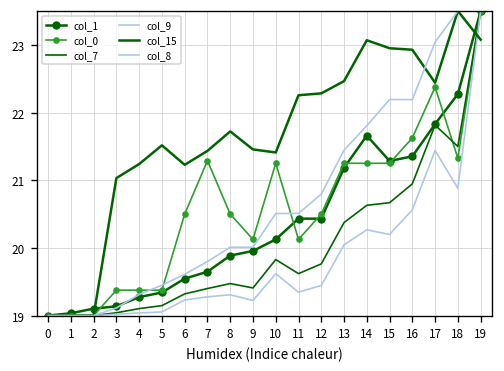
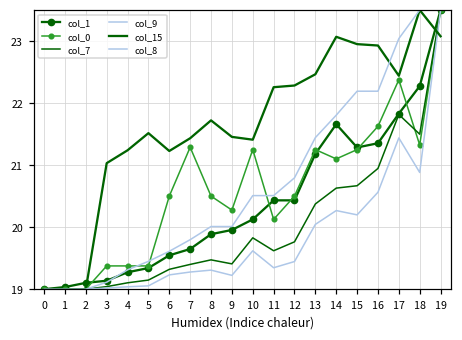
col_0, 9: 20.1 -> 20.3
col_0, 14: 21.3 -> 21.1
